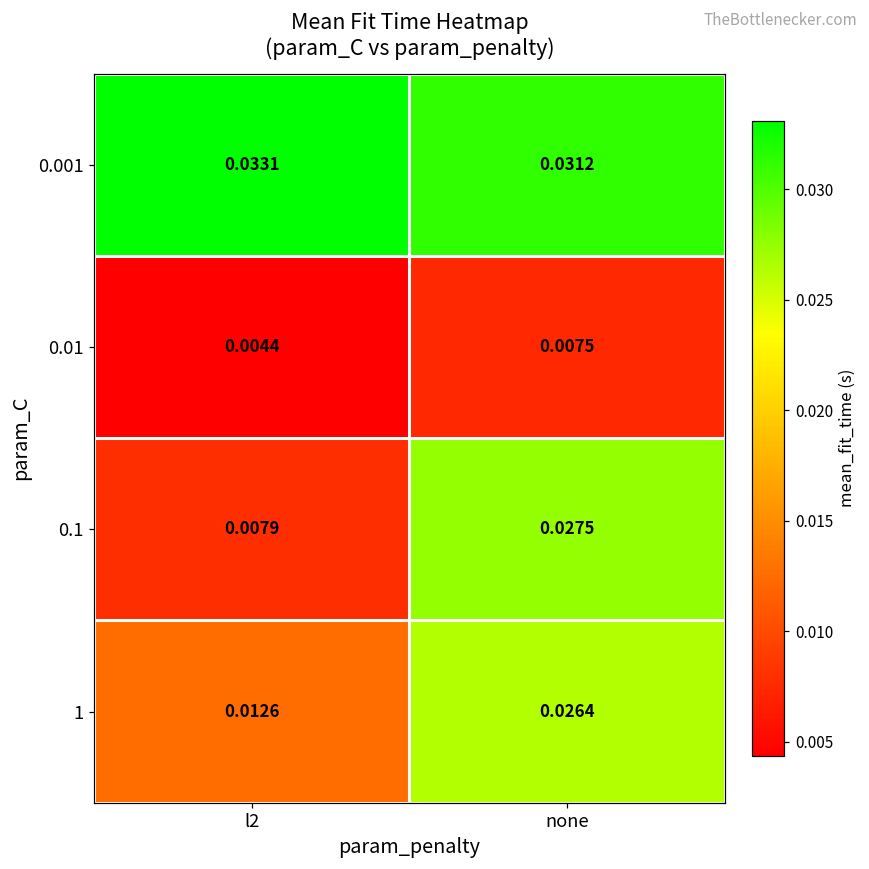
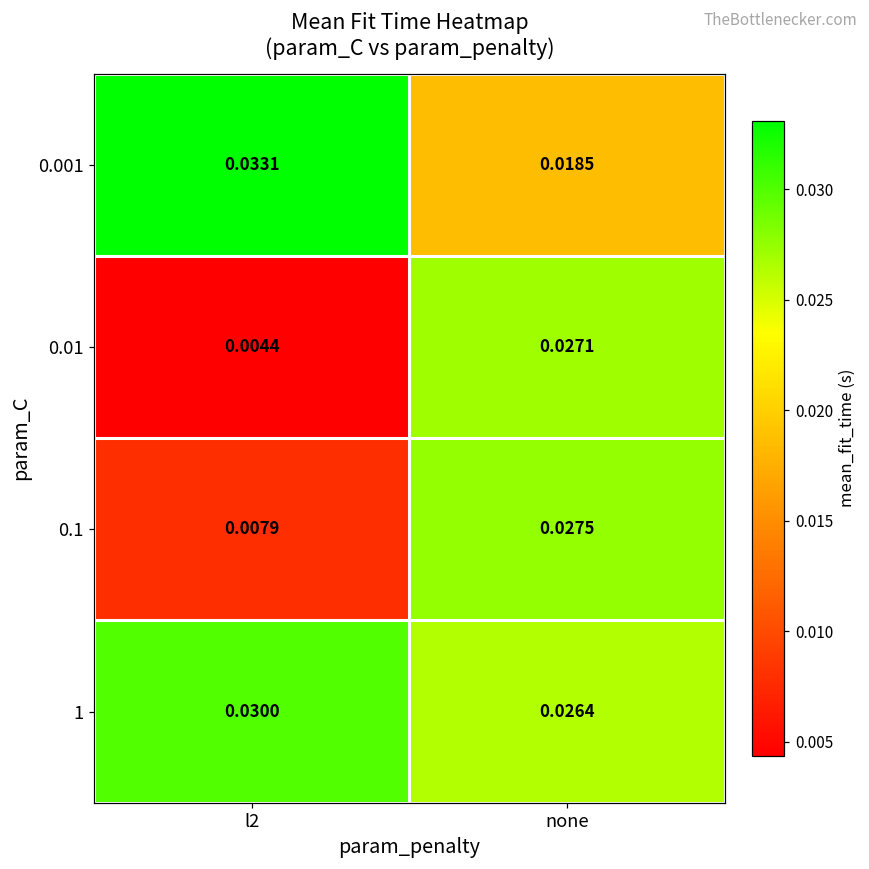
0.001, none: 0.0312 -> 0.0185
0.01, none: 0.0075 -> 0.0271
1, l2: 0.0126 -> 0.0300
